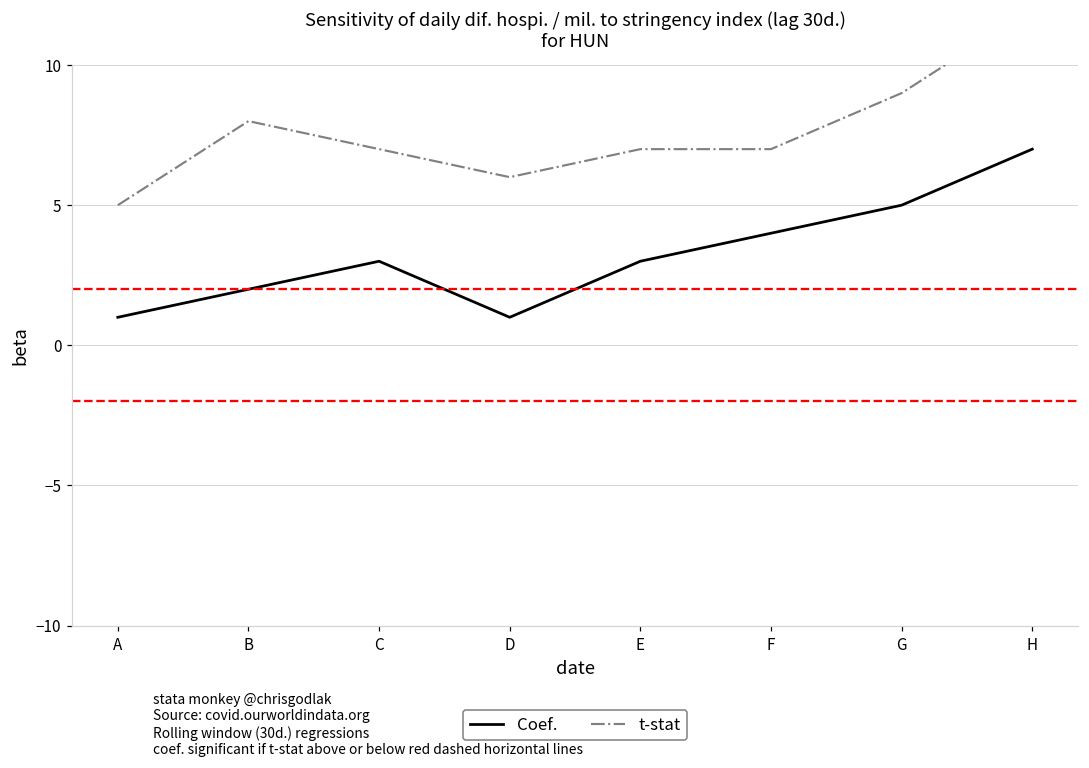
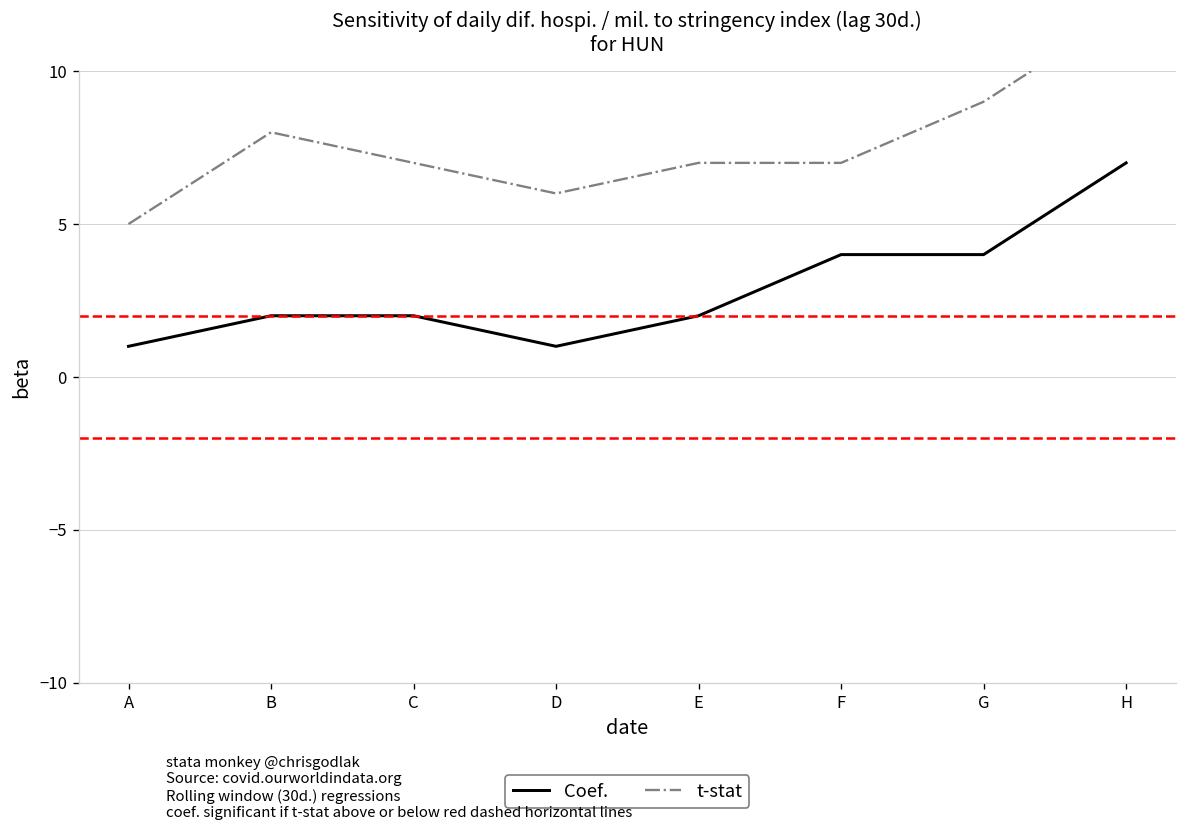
Coef., C: 3 -> 2
Coef., E: 3 -> 2
Coef., G: 5 -> 4
